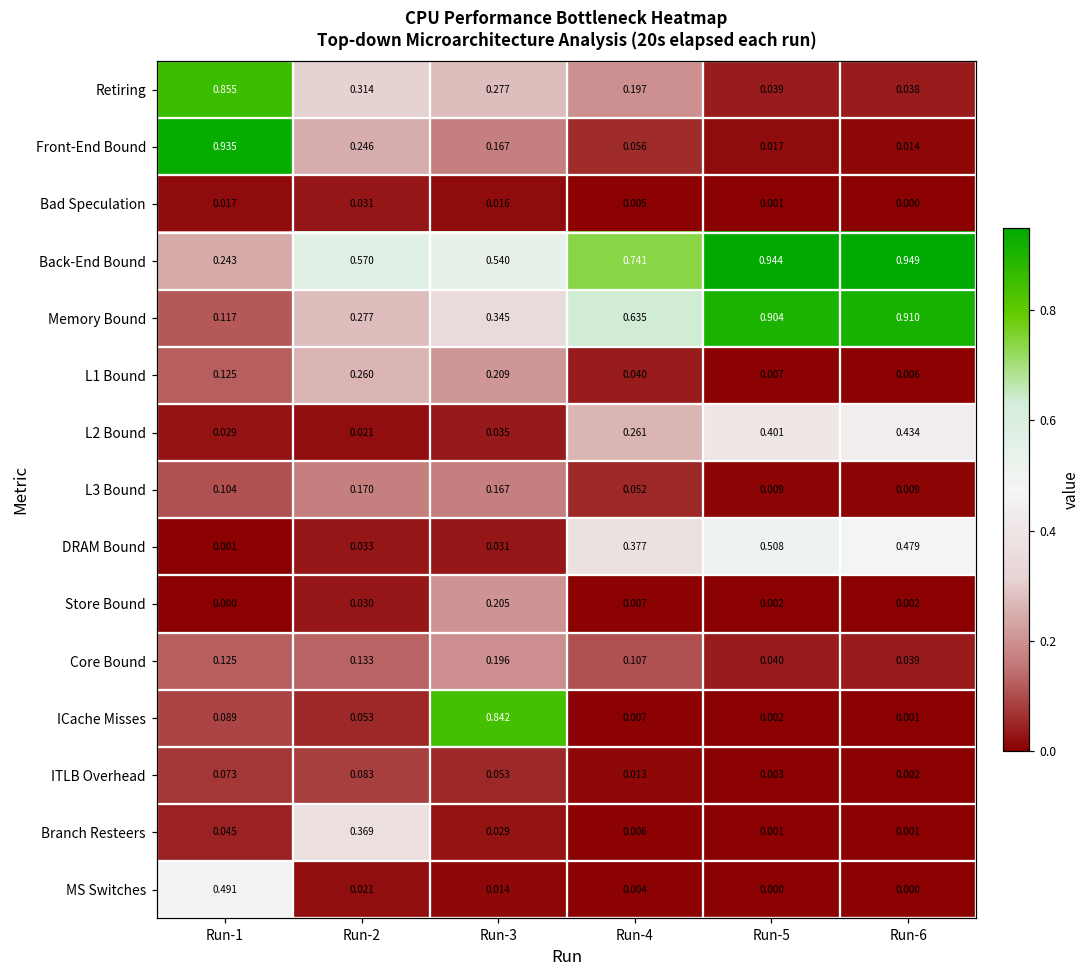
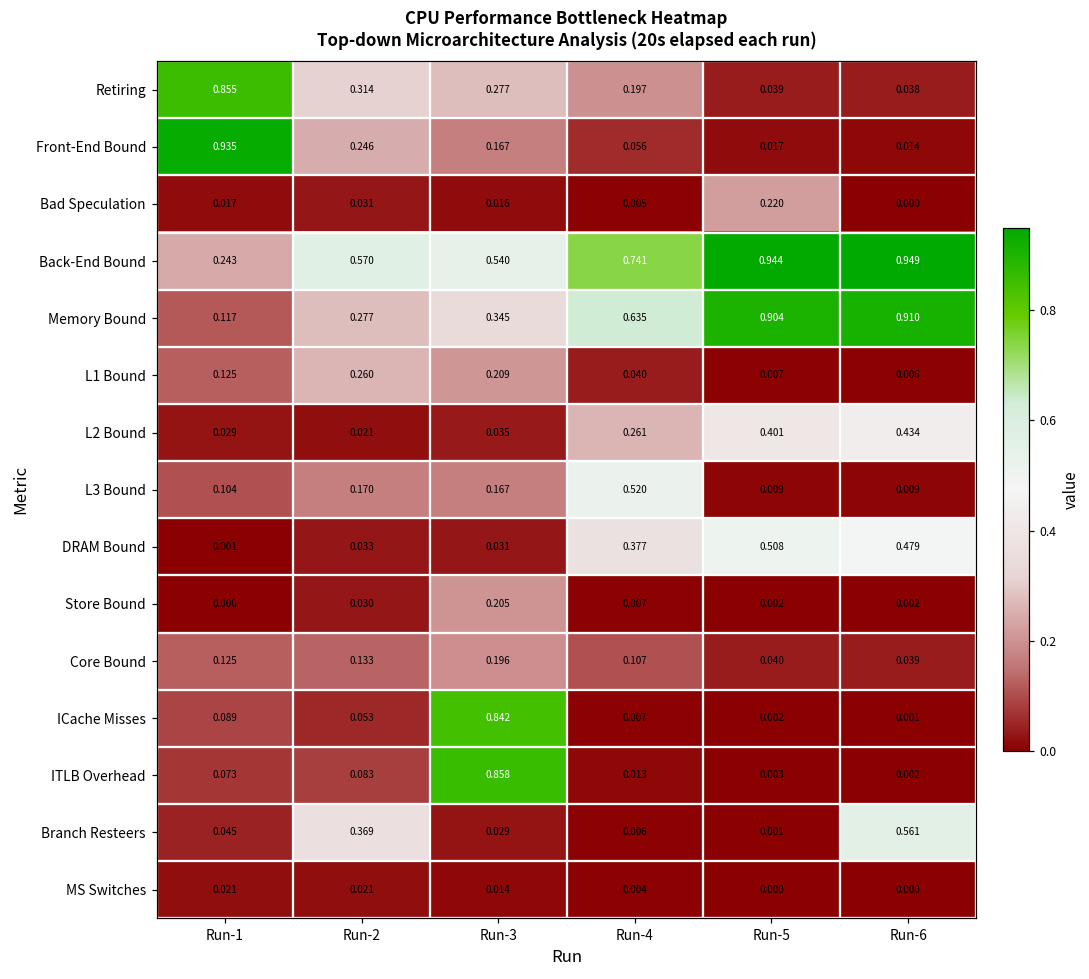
Bad Speculation, Run-5: 0.001 -> 0.220
L3 Bound, Run-4: 0.052 -> 0.520
ITLB Overhead, Run-3: 0.053 -> 0.858
Branch Resteers, Run-6: 0.001 -> 0.561
MS Switches, Run-1: 0.491 -> 0.021
